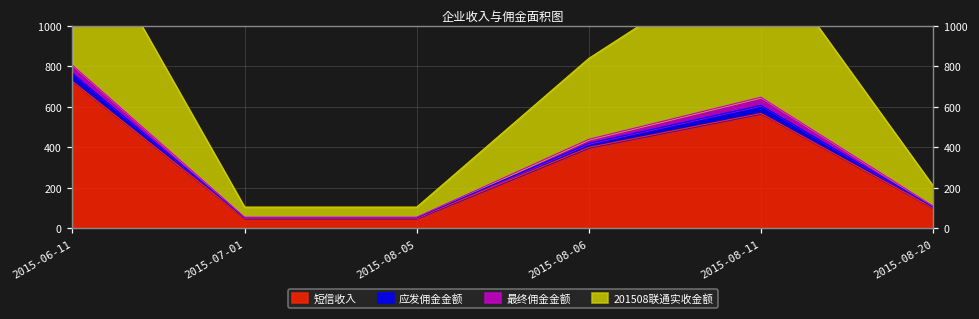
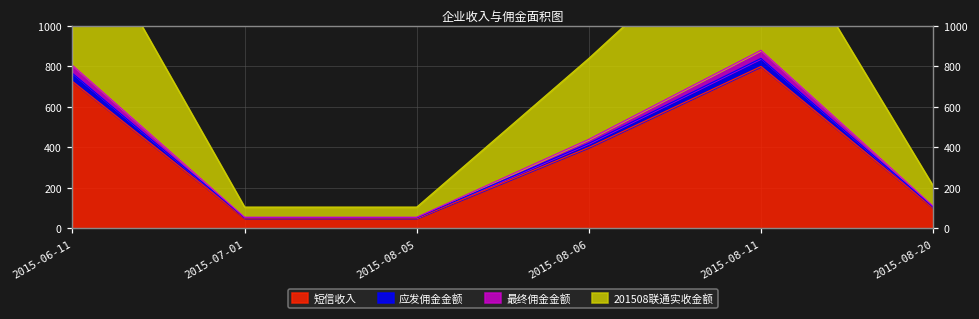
短信收入, 2015-08-11: 570 -> 800
